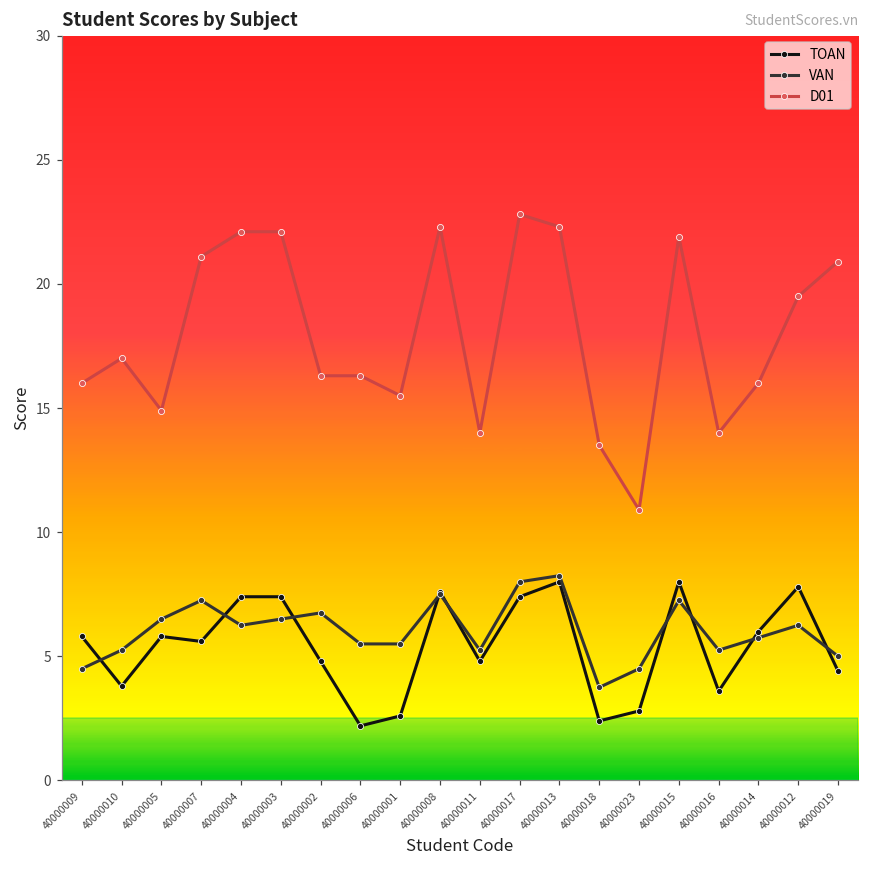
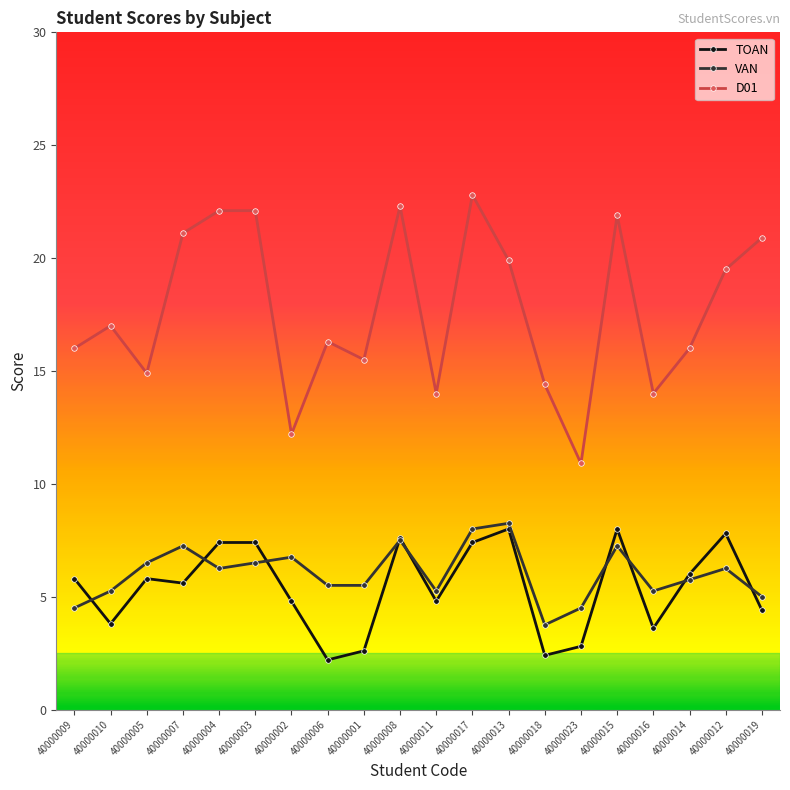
D01, 40000002: 16.3 -> 12.2
D01, 40000013: 22.3 -> 19.9
D01, 40000018: 13.5 -> 14.4
